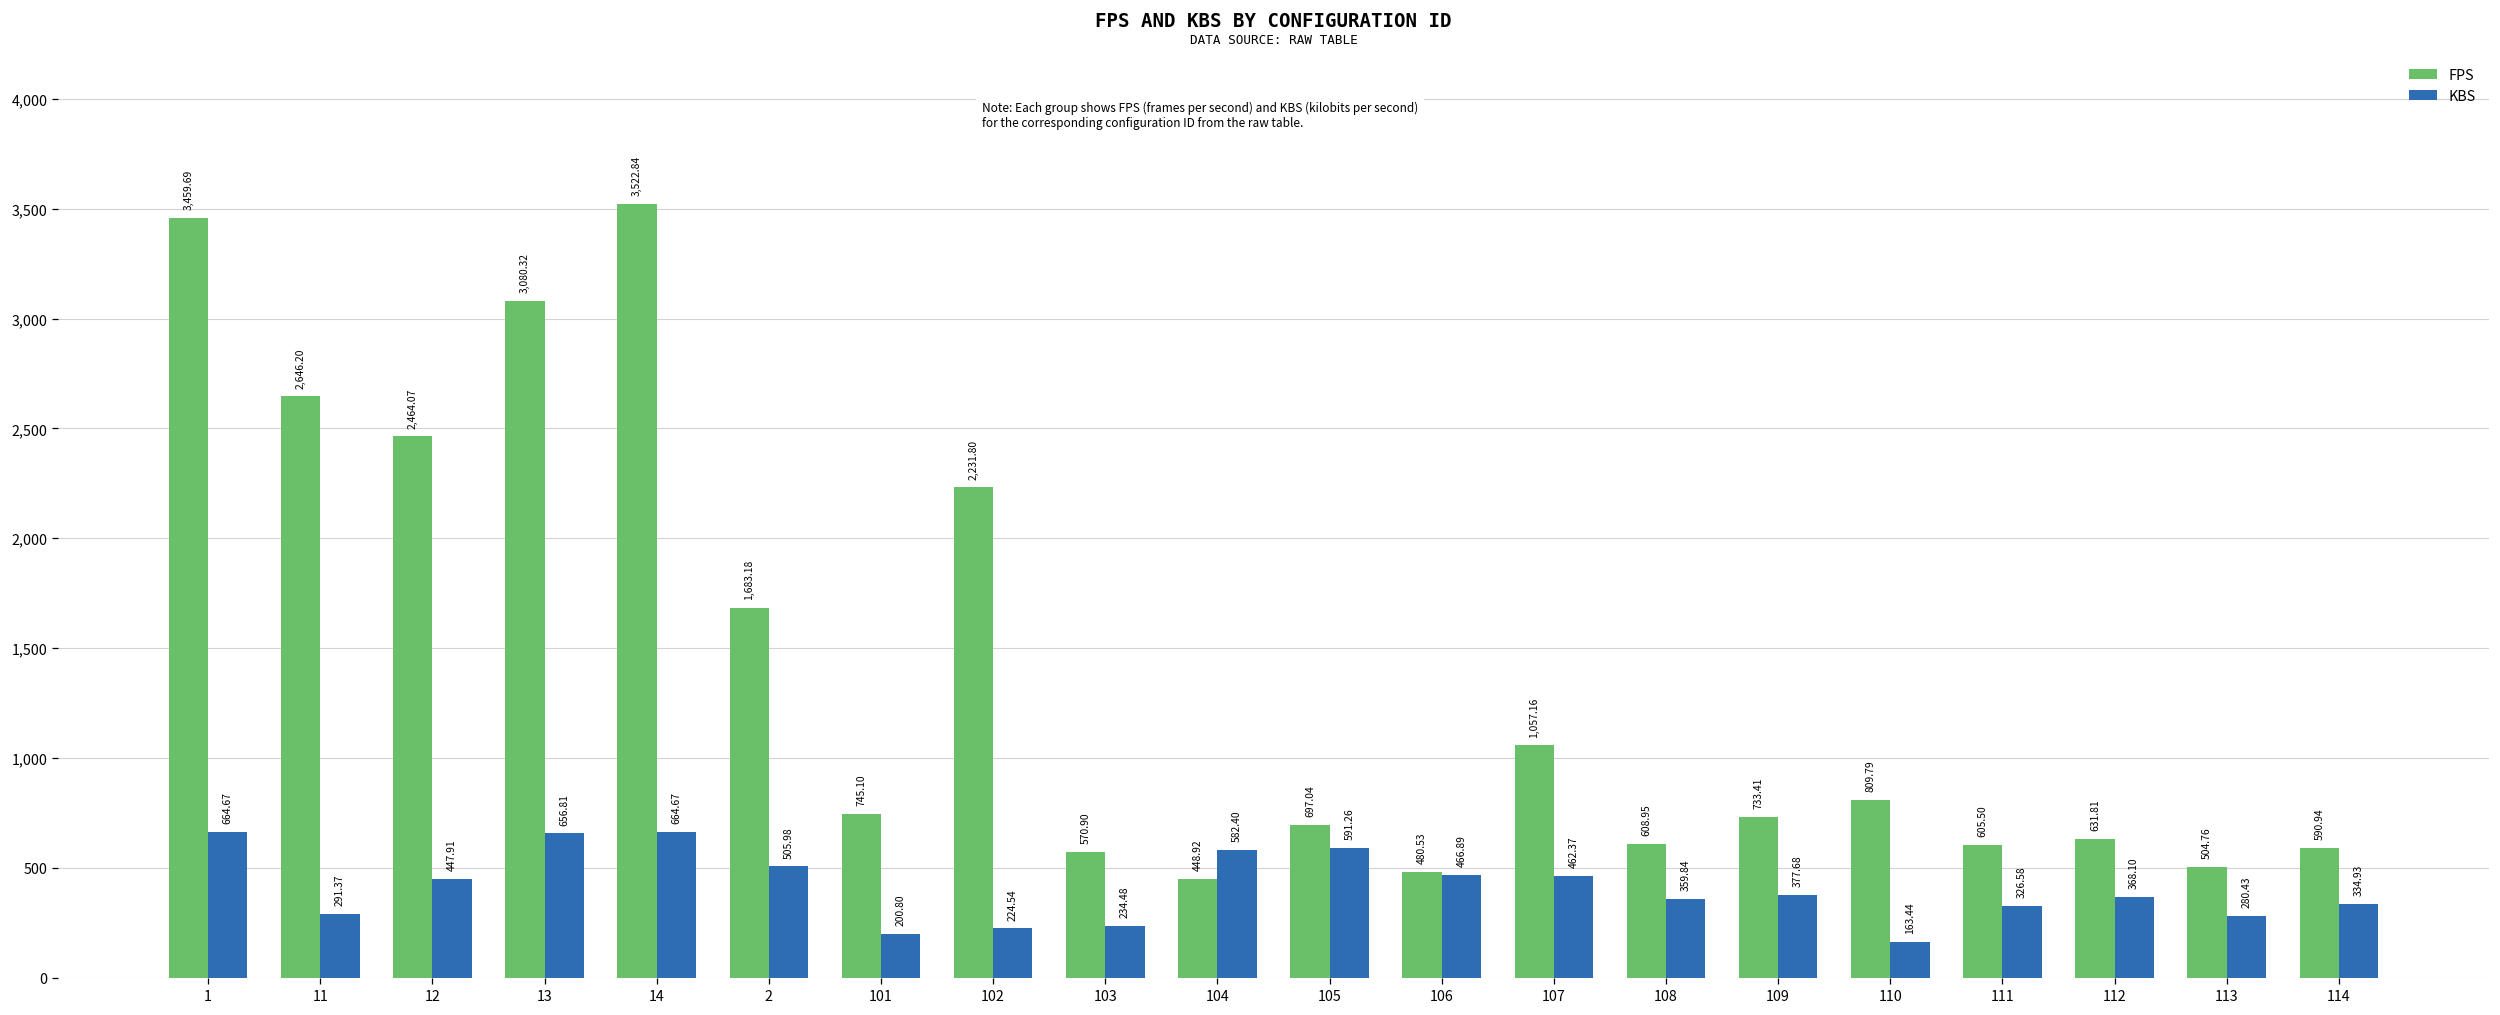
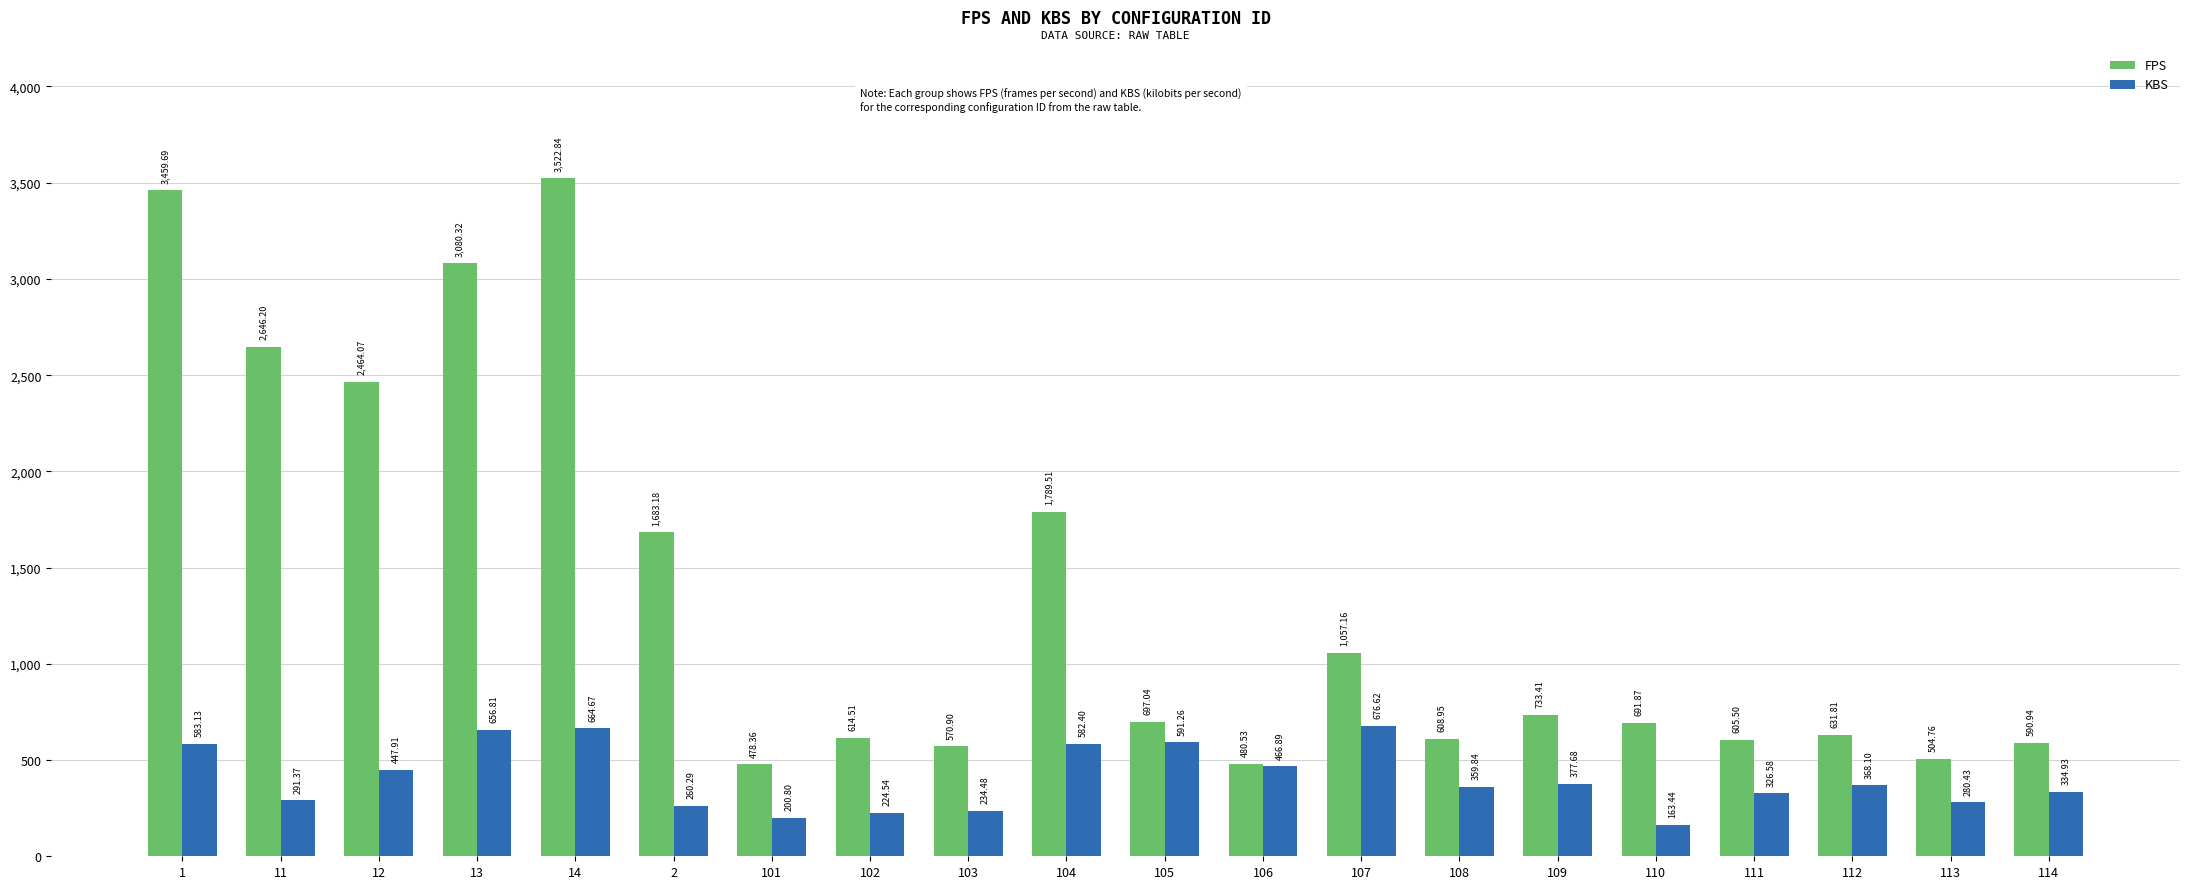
KBS, 1: 664.67 -> 583.13
KBS, 2: 505.98 -> 260.29
FPS, 101: 745.10 -> 478.36
FPS, 102: 2,231.80 -> 614.51
FPS, 104: 448.92 -> 1,789.51
KBS, 107: 462.37 -> 676.62
FPS, 110: 809.79 -> 691.87
